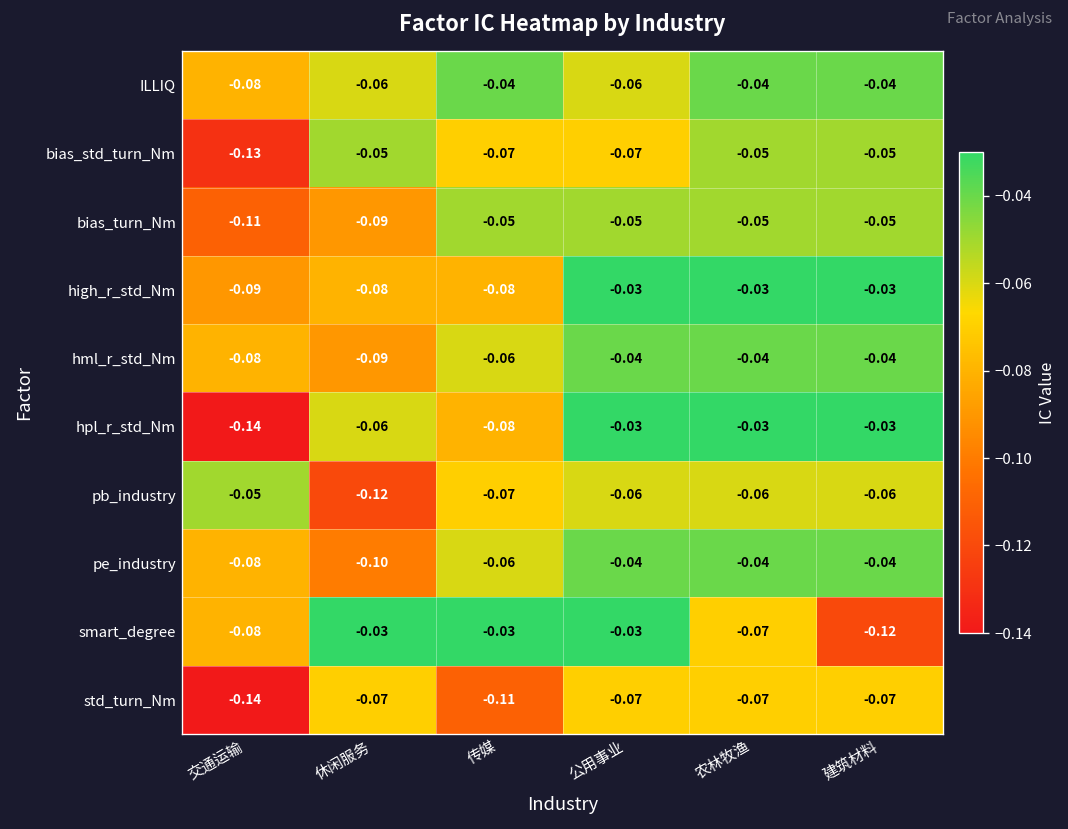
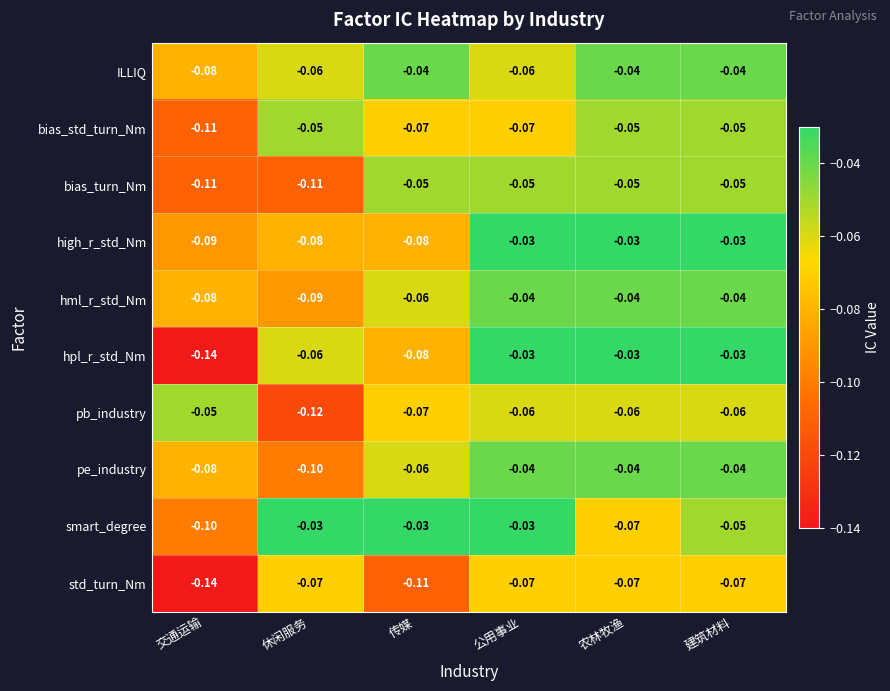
bias_std_turn_Nm, 交通运输: -0.13 -> -0.11
bias_turn_Nm, 休闲服务: -0.09 -> -0.11
smart_degree, 交通运输: -0.08 -> -0.10
smart_degree, 建筑材料: -0.12 -> -0.05
